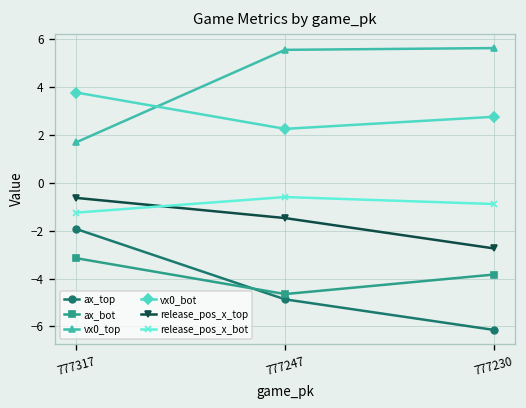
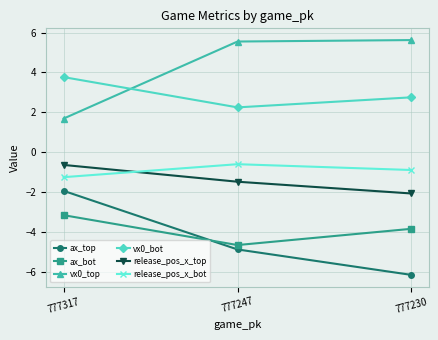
release_pos_x_top, 777230: -2.7 -> -2.1
